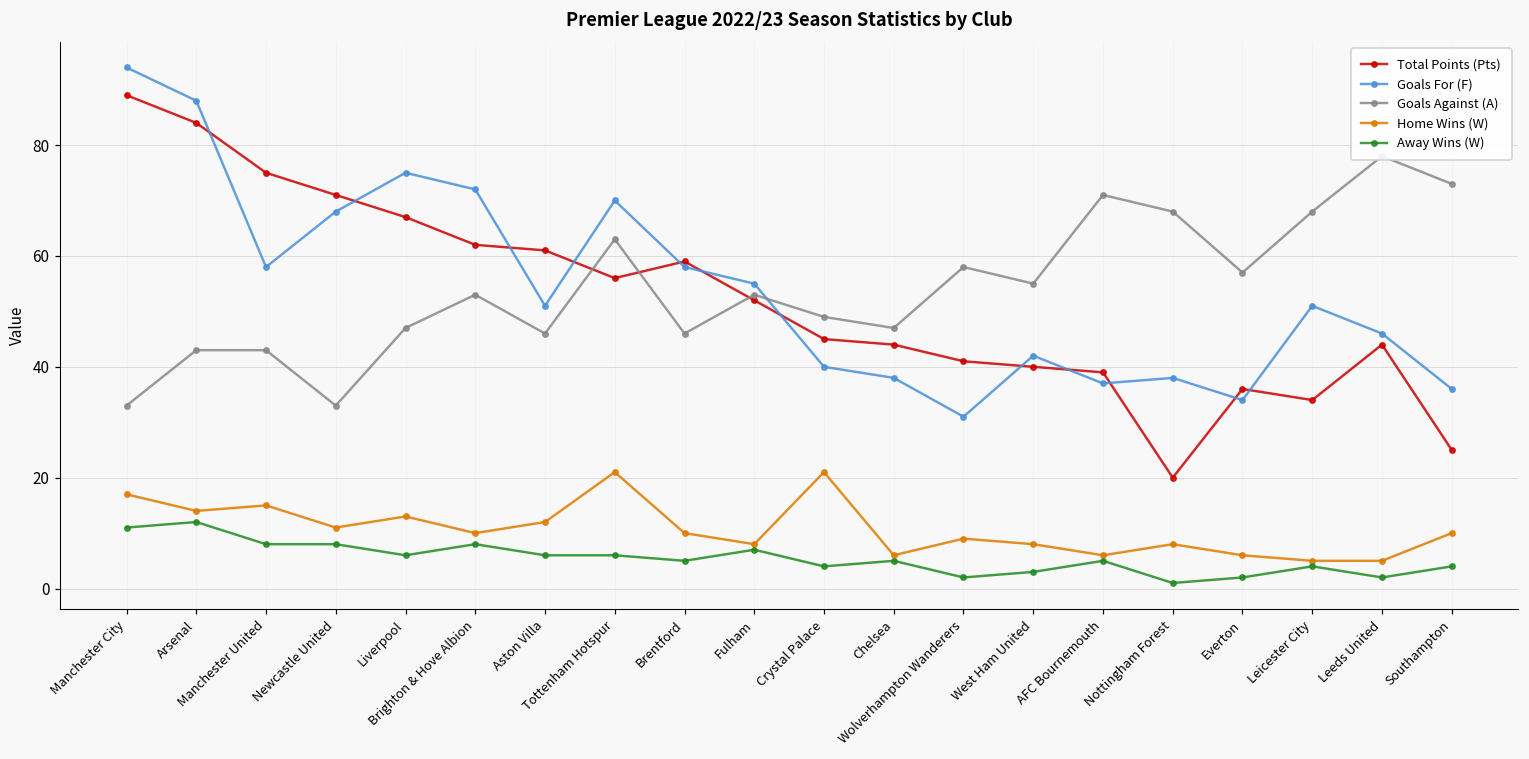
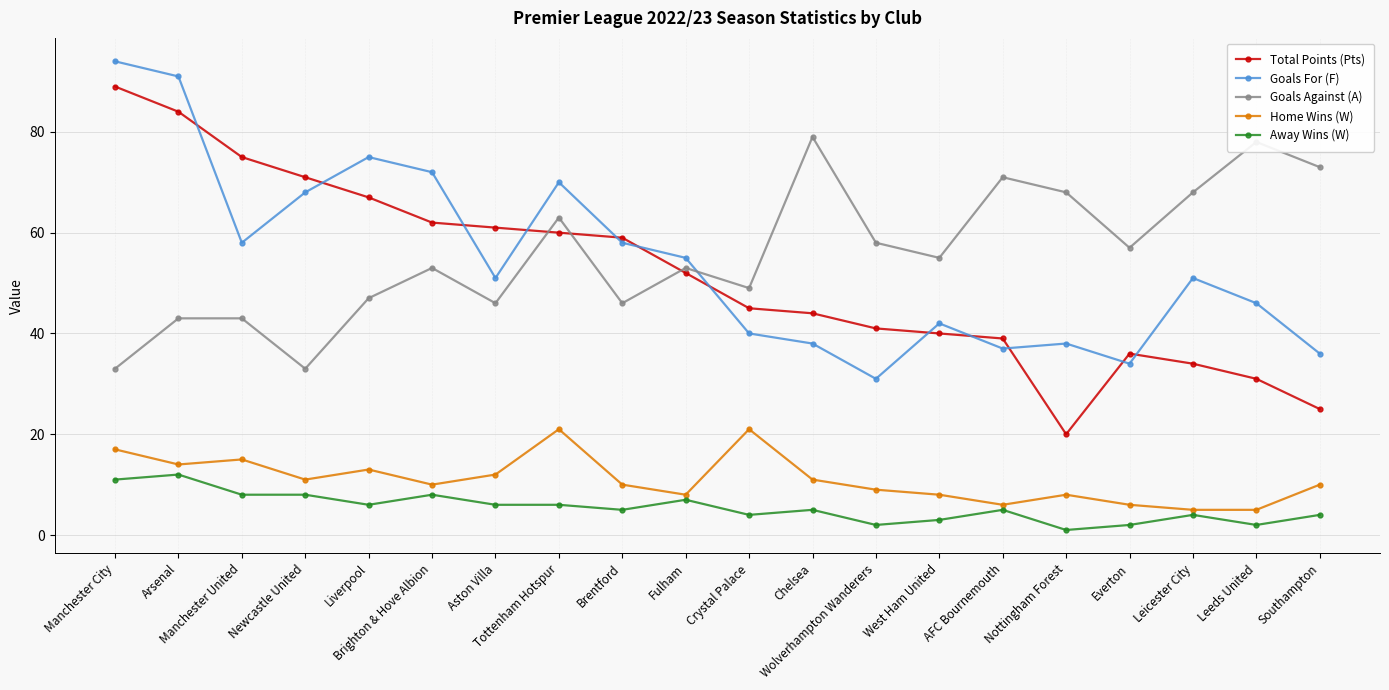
Goals For (F), Arsenal: 88 -> 91
Total Points (Pts), Tottenham Hotspur: 56 -> 60
Goals Against (A), Chelsea: 47 -> 79
Home Wins (W), Chelsea: 6 -> 11
Total Points (Pts), Leeds United: 44 -> 31
